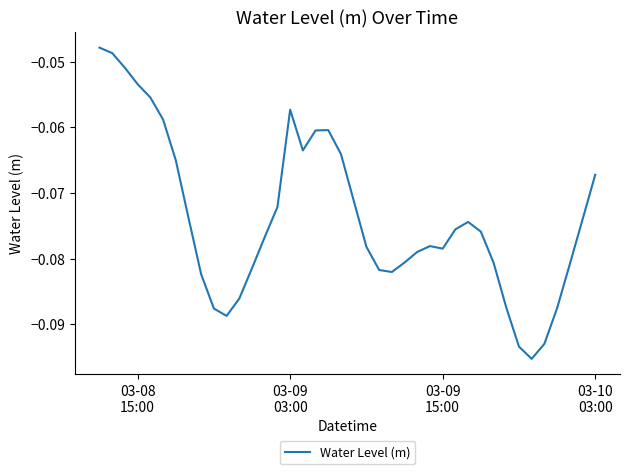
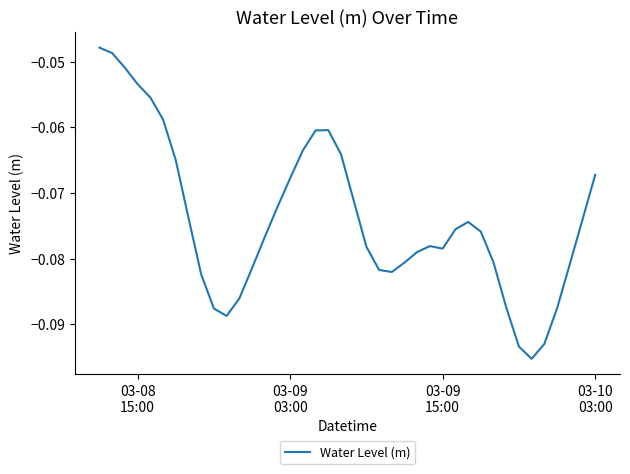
03-09 03:00: -0.057 -> -0.068
